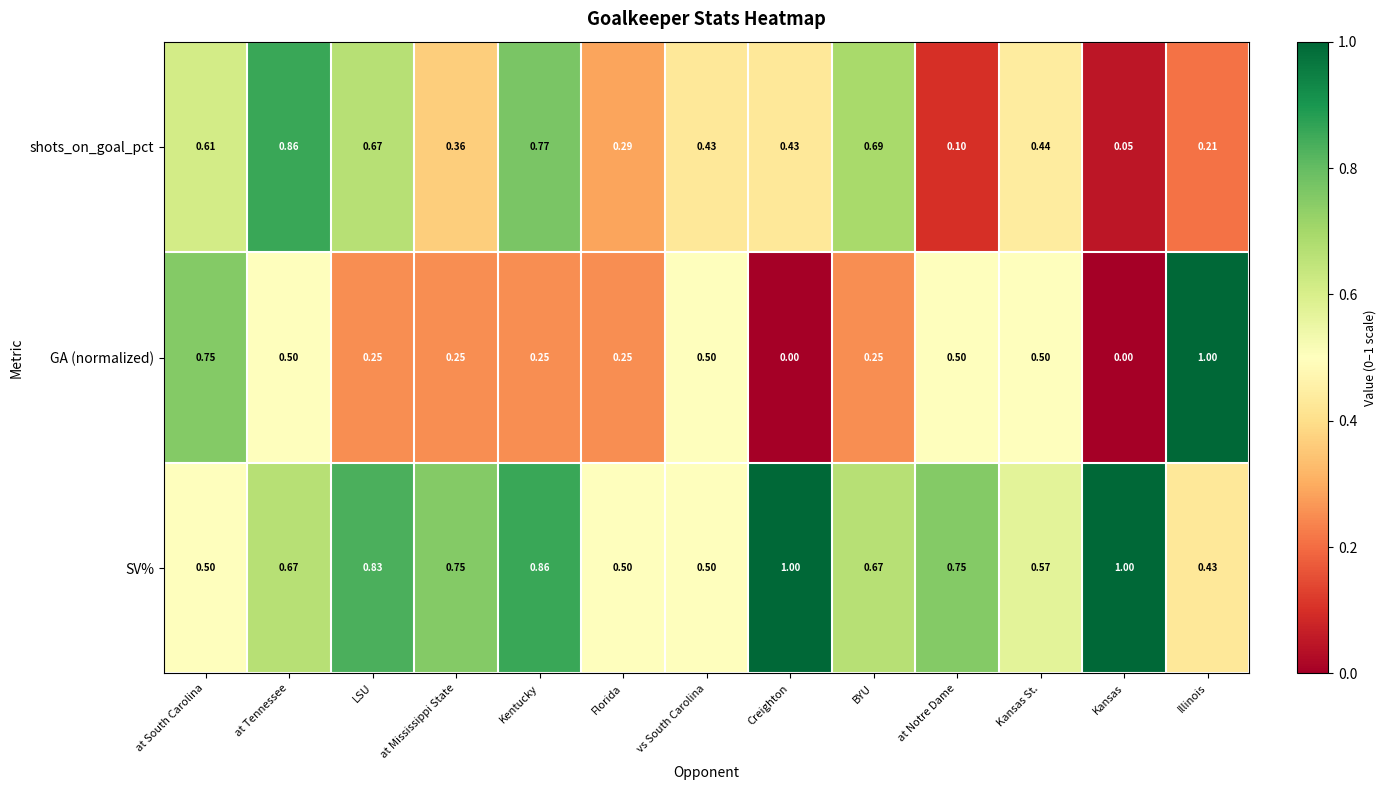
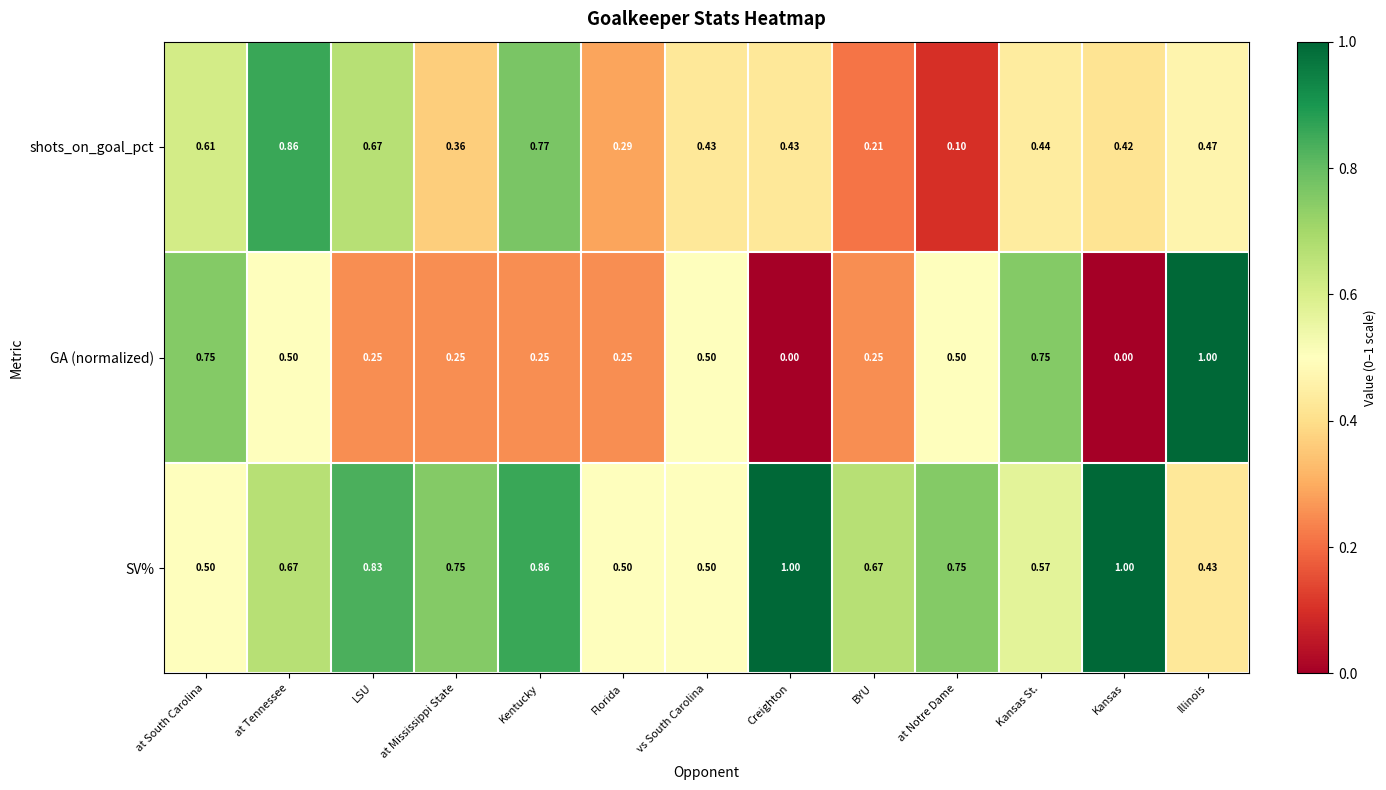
shots_on_goal_pct, BYU: 0.69 -> 0.21
shots_on_goal_pct, Kansas: 0.05 -> 0.42
shots_on_goal_pct, Illinois: 0.21 -> 0.47
GA (normalized), Kansas St.: 0.50 -> 0.75
